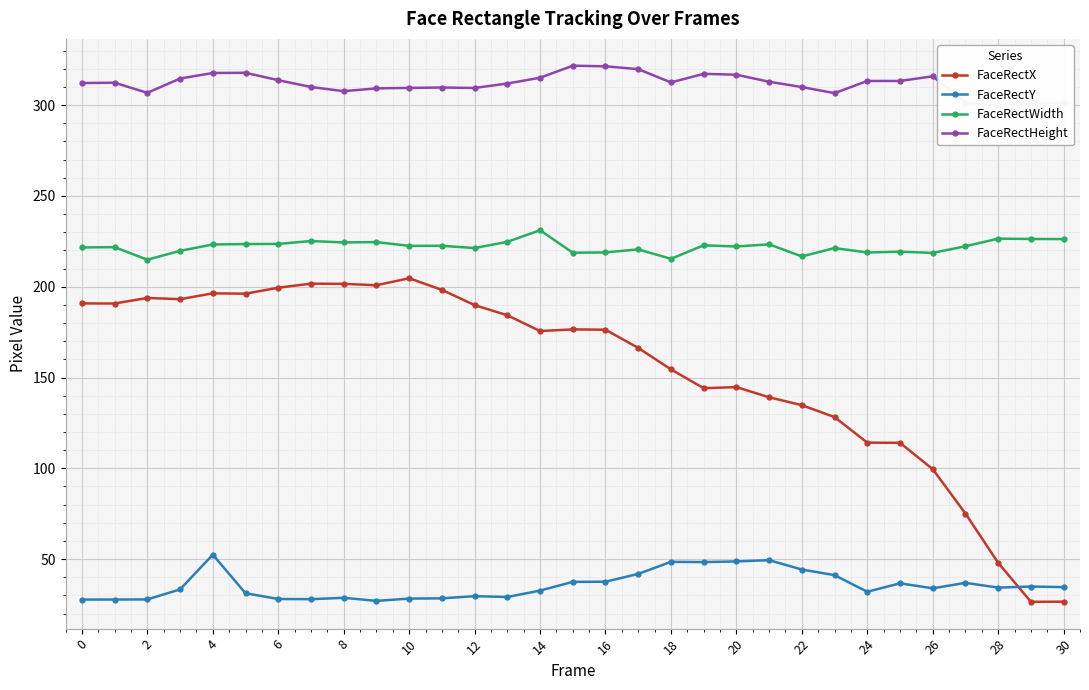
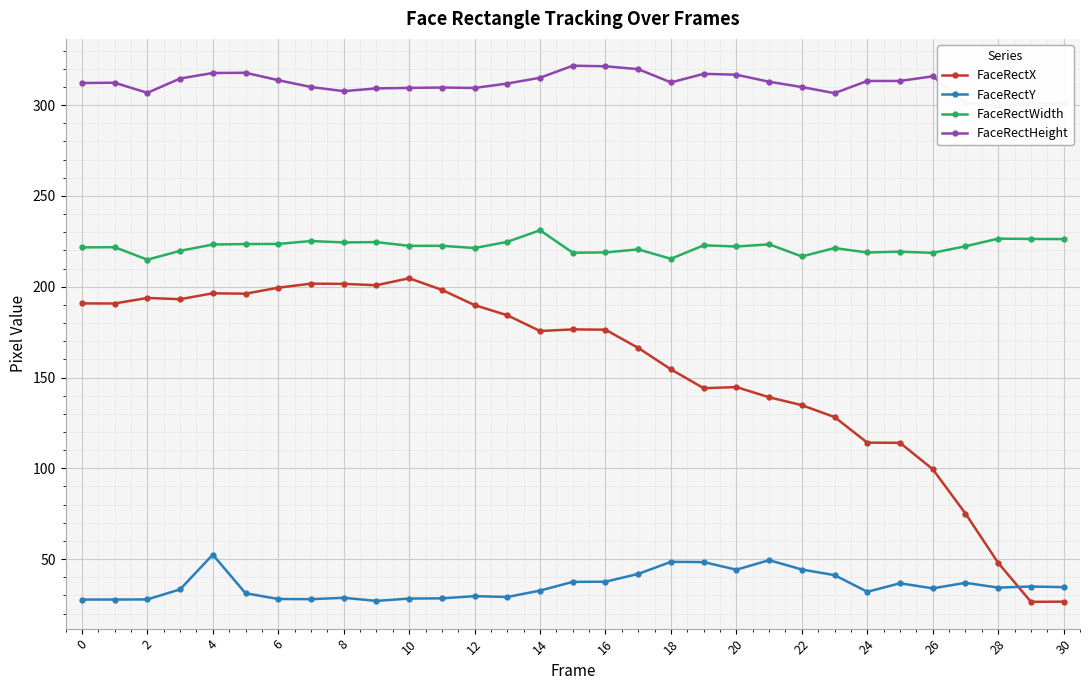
FaceRectY, 20: 49 -> 44
